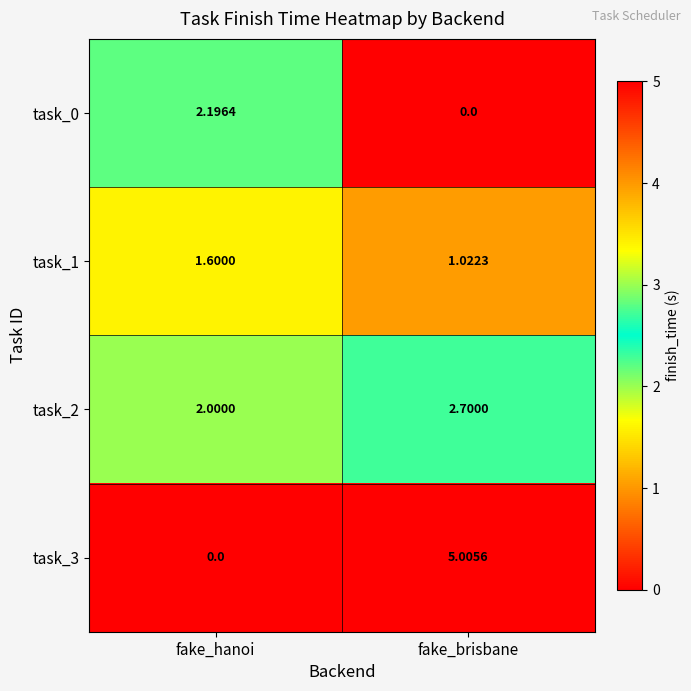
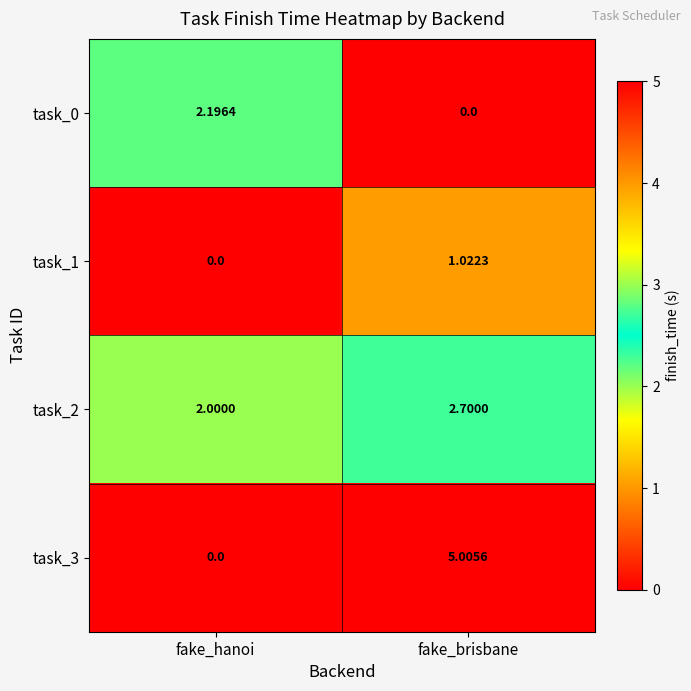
task_1, fake_hanoi: 1.6000 -> 0.0
